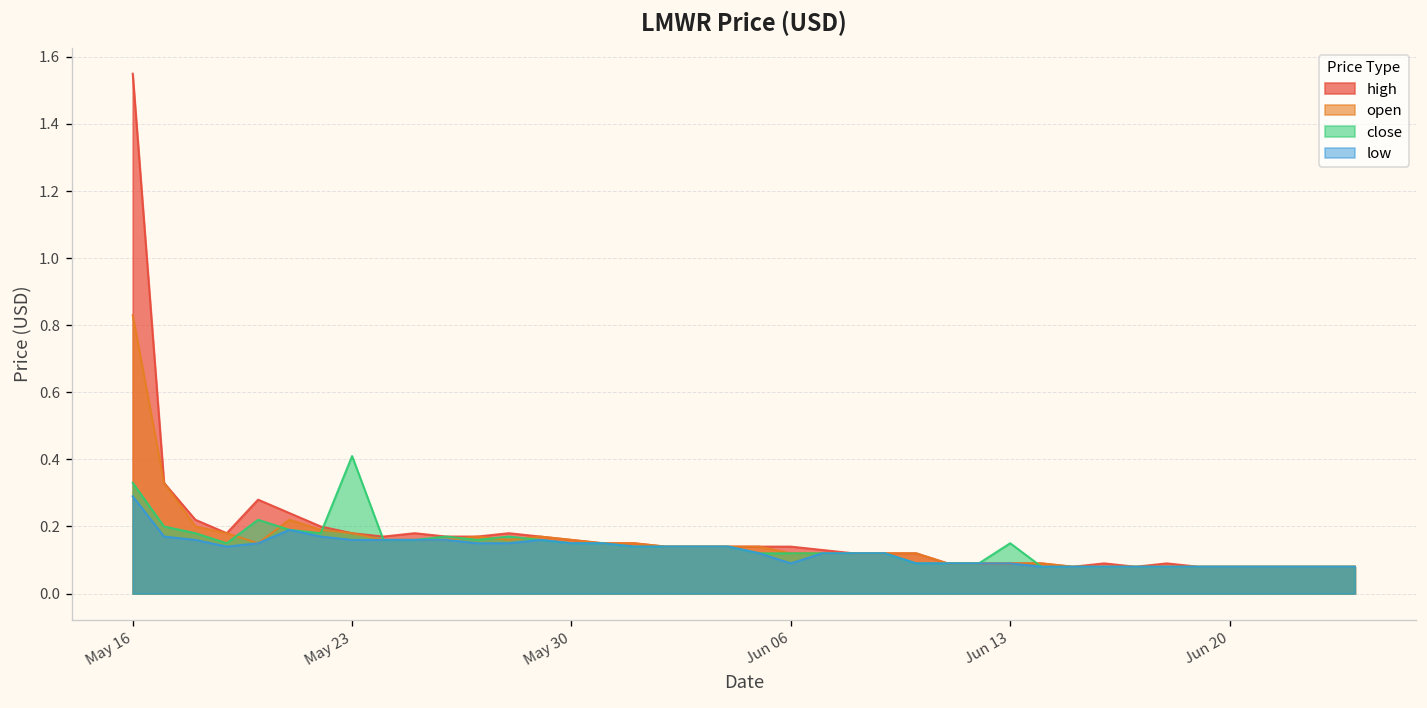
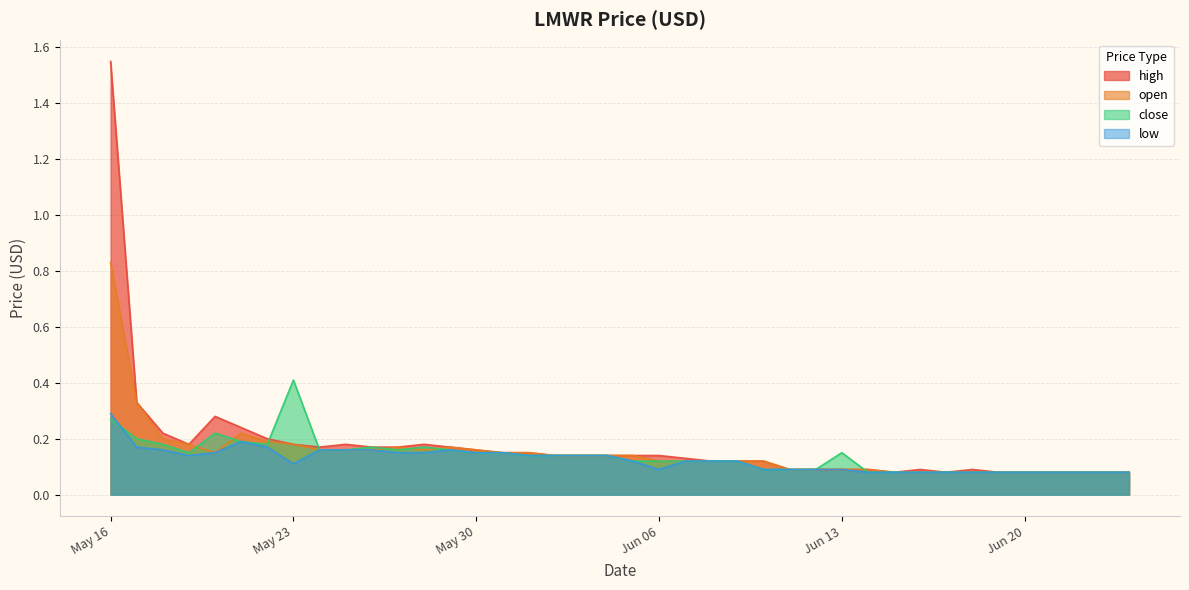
close, May 16: 0.33 -> 0.27
low, May 23: 0.16 -> 0.11
